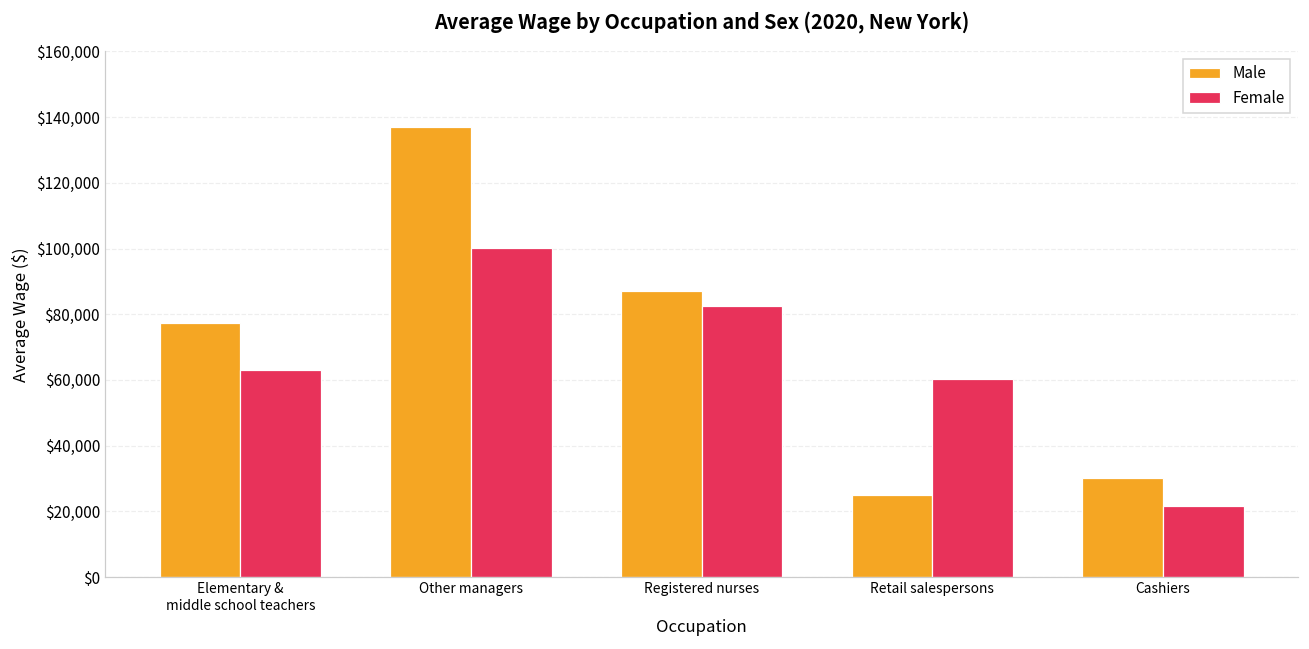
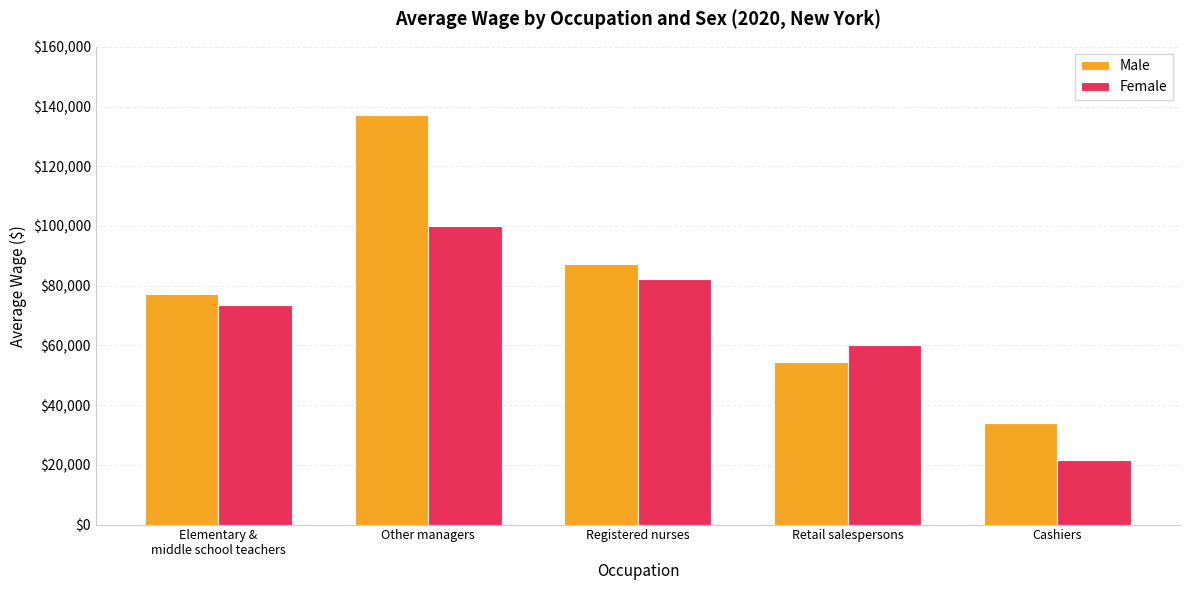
Female, Elementary & middle school teachers: $63,000 -> $73,000
Male, Retail salespersons: $25,000 -> $55,000
Male, Cashiers: $30,000 -> $34,000
